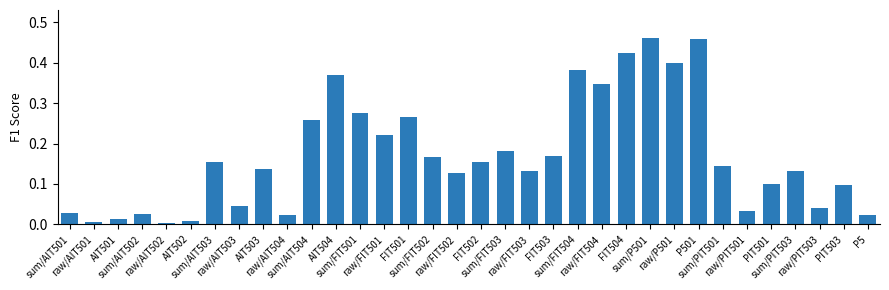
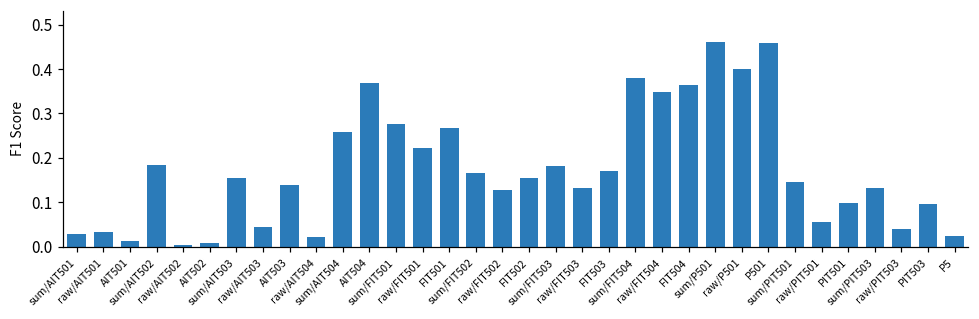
raw/AIT501: 0.01 -> 0.03
sum/AIT502: 0.02 -> 0.18
FIT504: 0.43 -> 0.36
raw/PIT501: 0.03 -> 0.06
